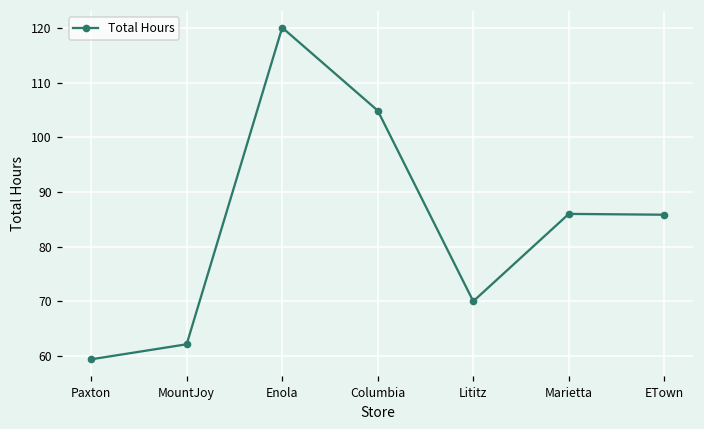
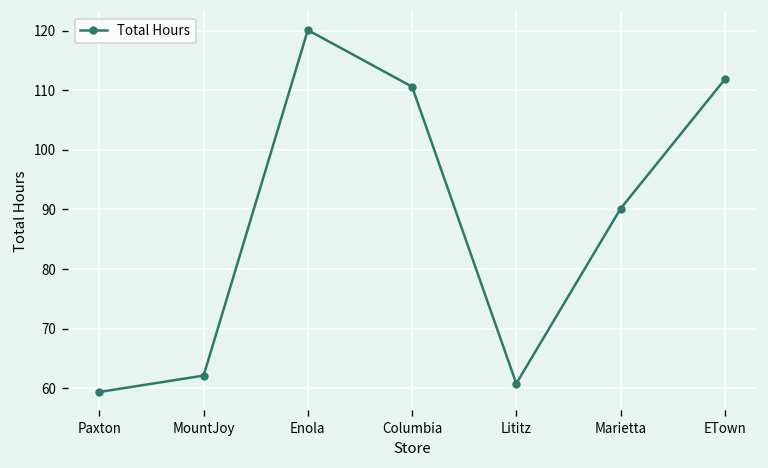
Columbia: 105 -> 111
Lititz: 70 -> 61
Marietta: 86 -> 90
ETown: 86 -> 112
